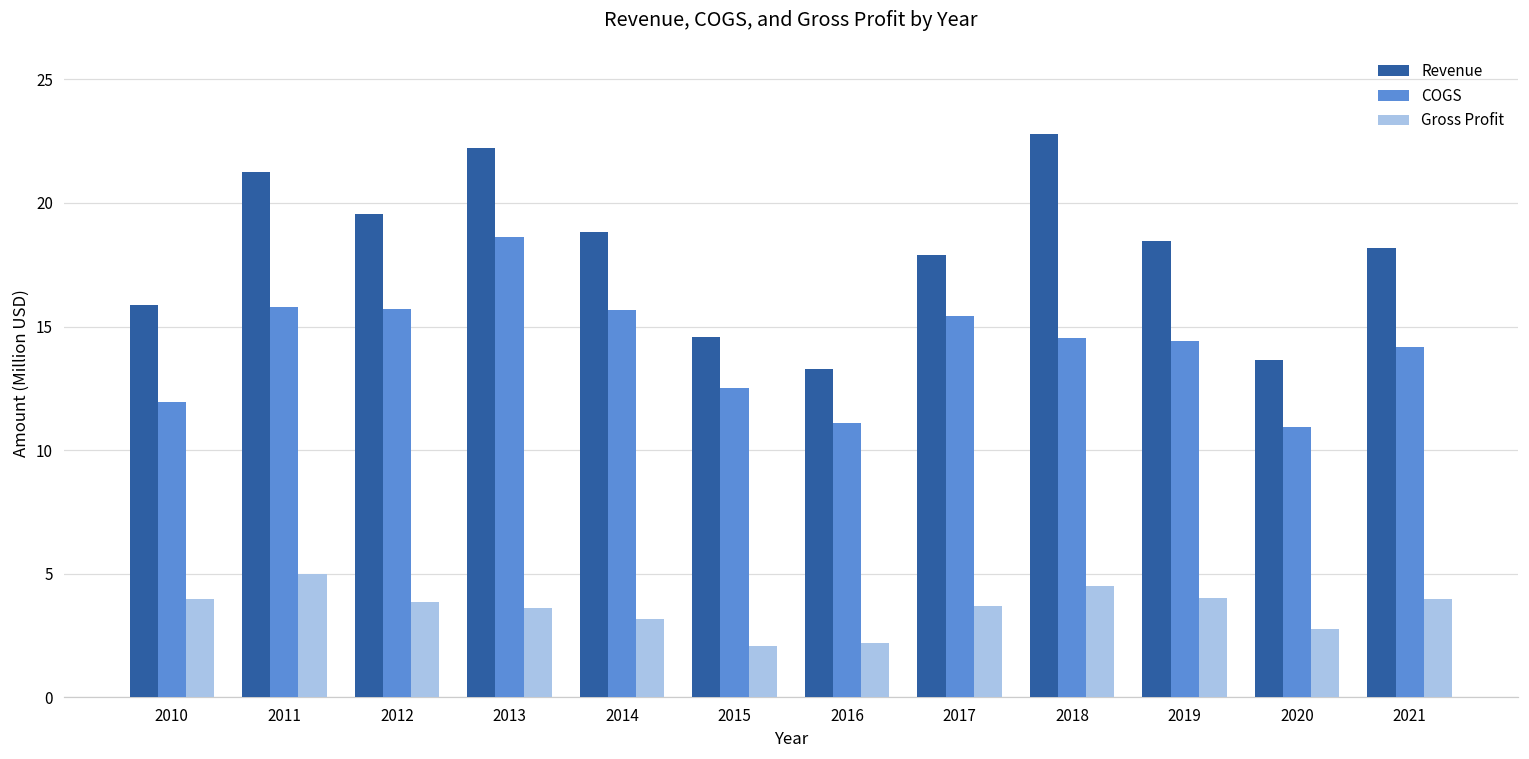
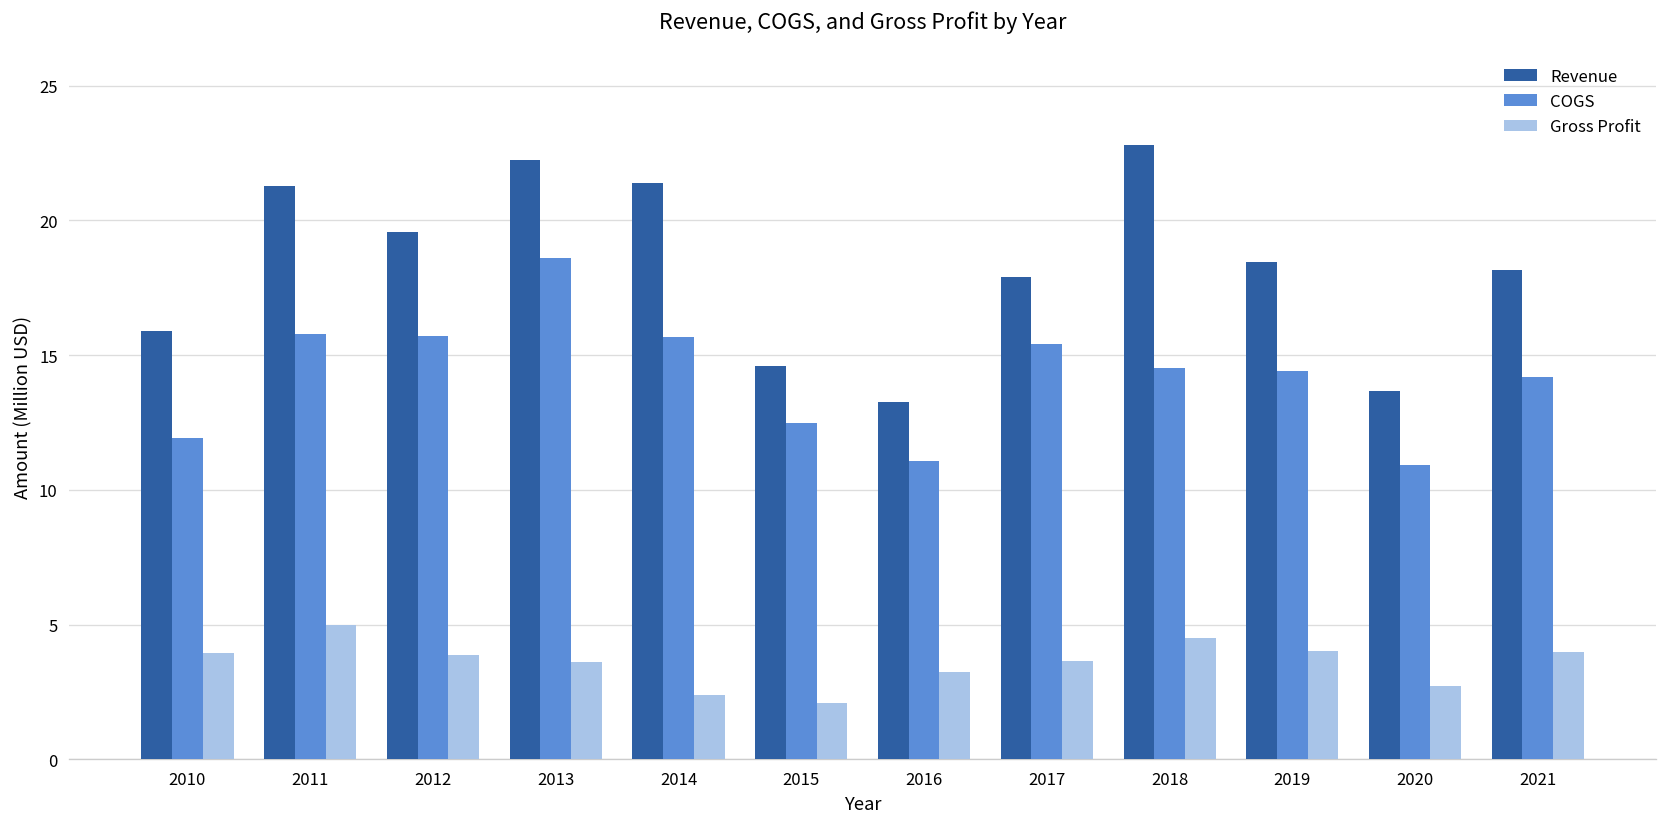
Revenue, 2014: 18.8 -> 21.4
Gross Profit, 2014: 3.2 -> 2.4
Gross Profit, 2016: 2.2 -> 3.3
